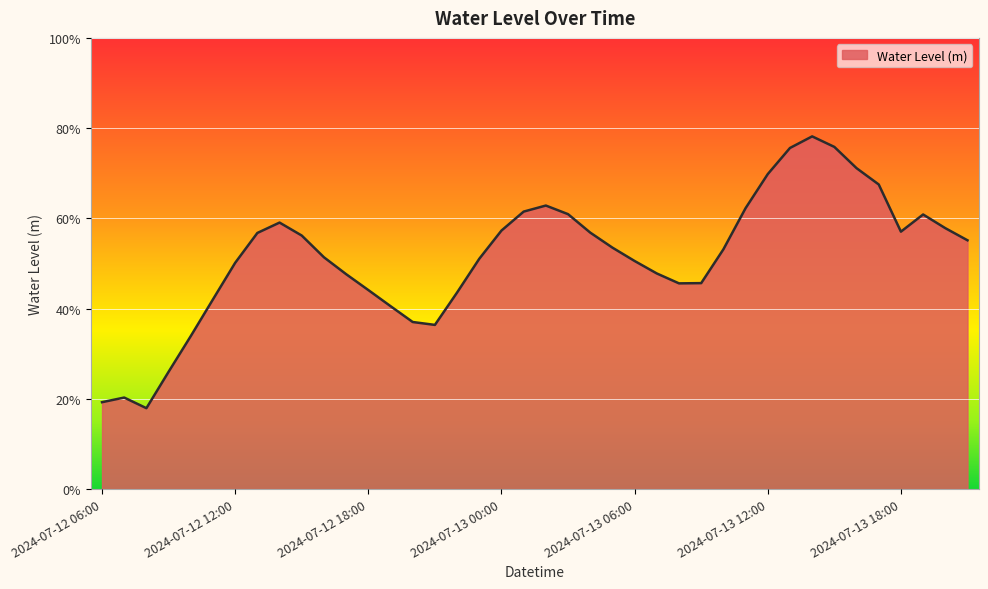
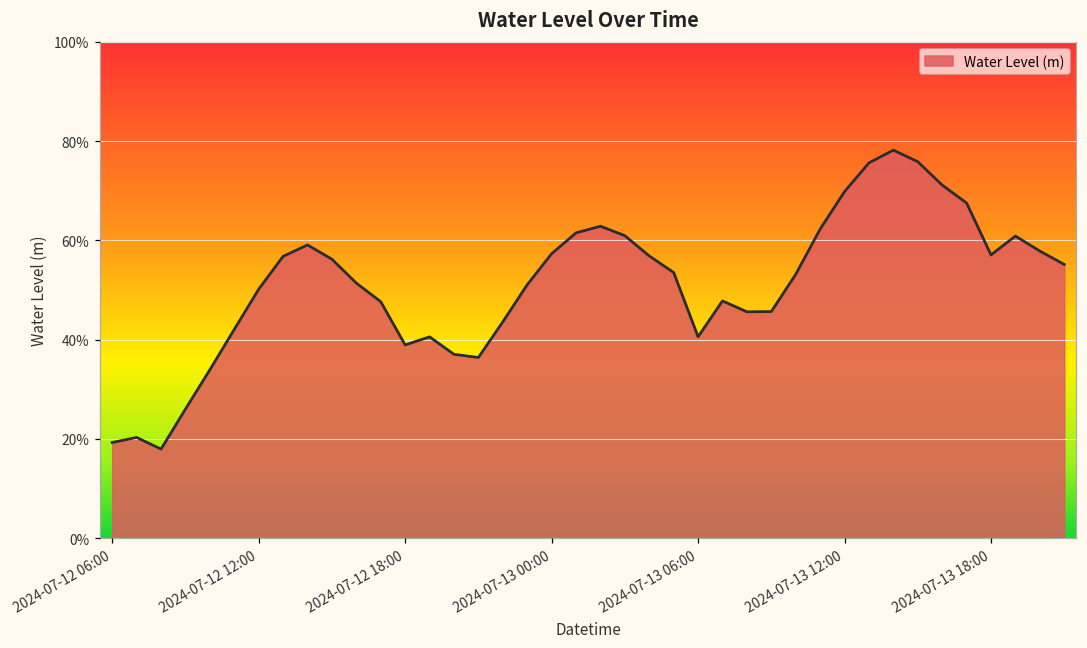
2024-07-12 18:00: 44% -> 39%
2024-07-13 06:00: 51% -> 41%
